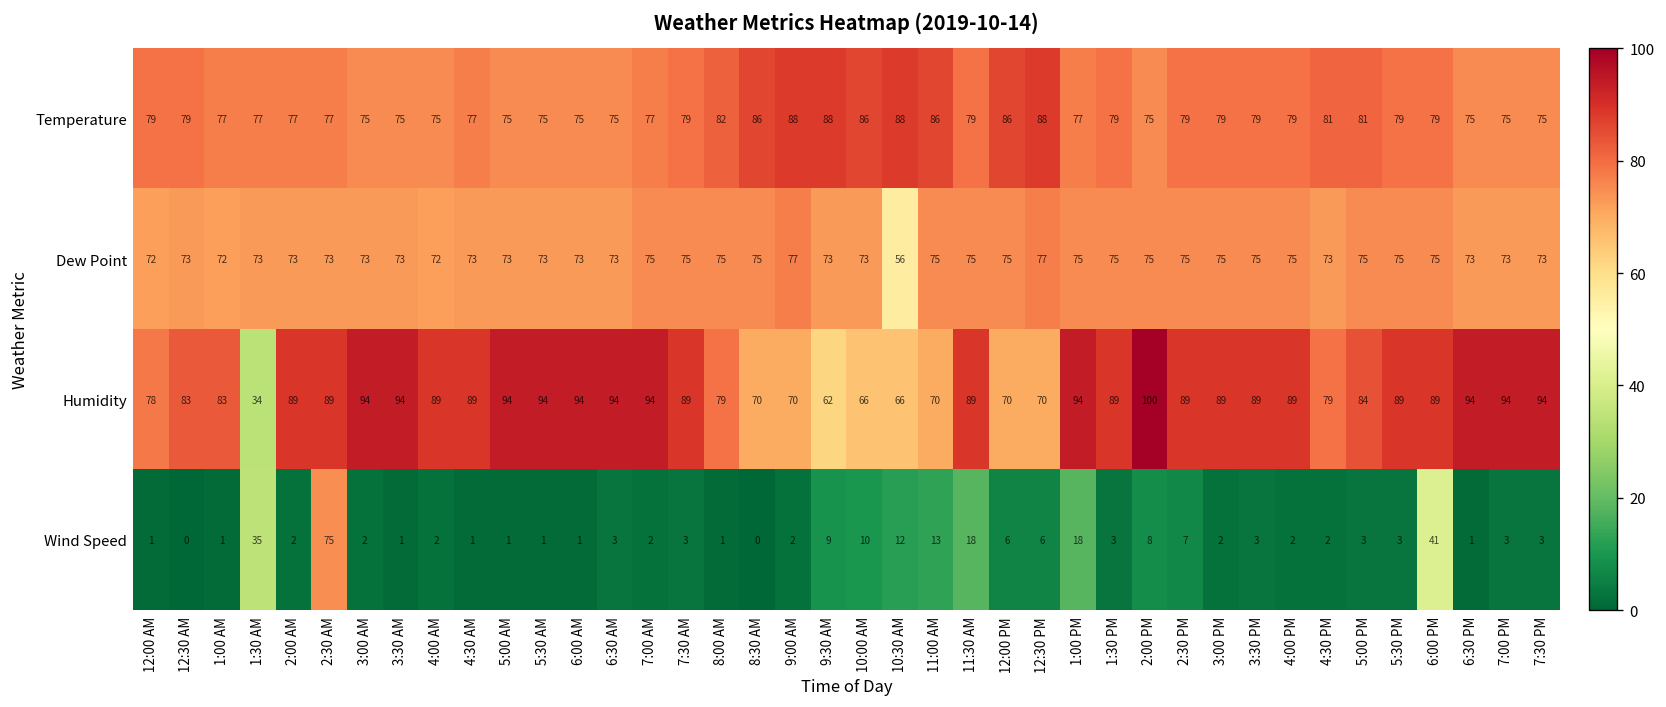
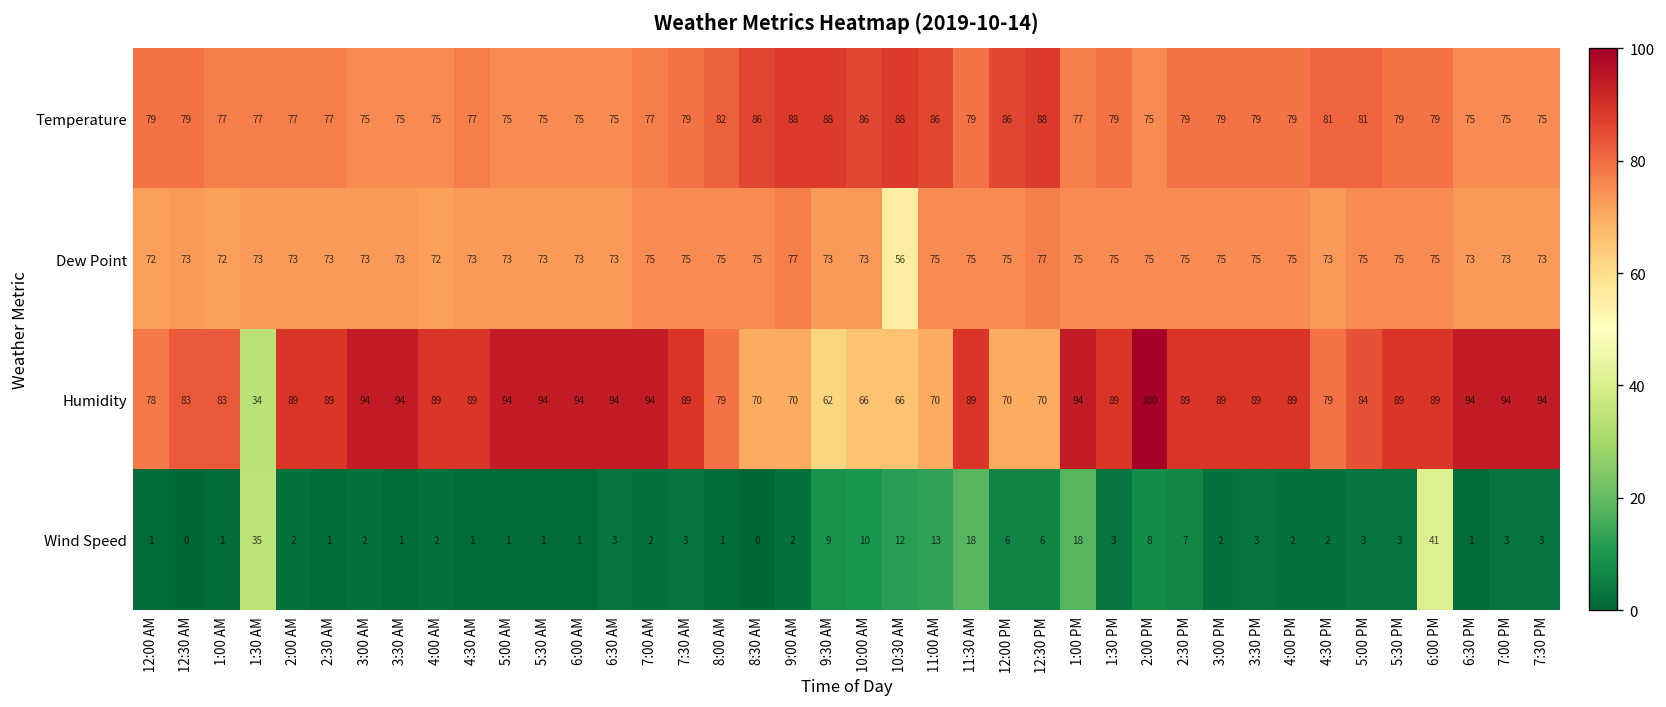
Wind Speed, 2:30 AM: 75 -> 1
